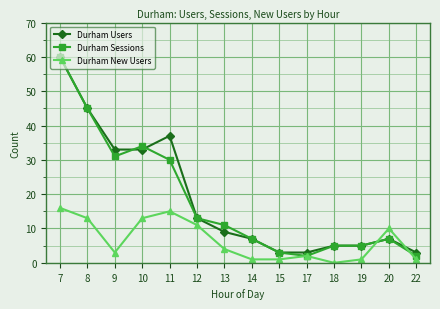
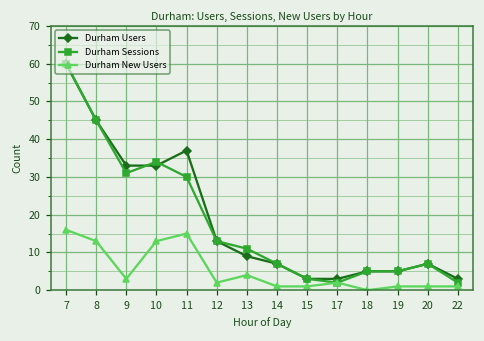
Durham New Users, 12: 11 -> 2
Durham New Users, 20: 10 -> 1
